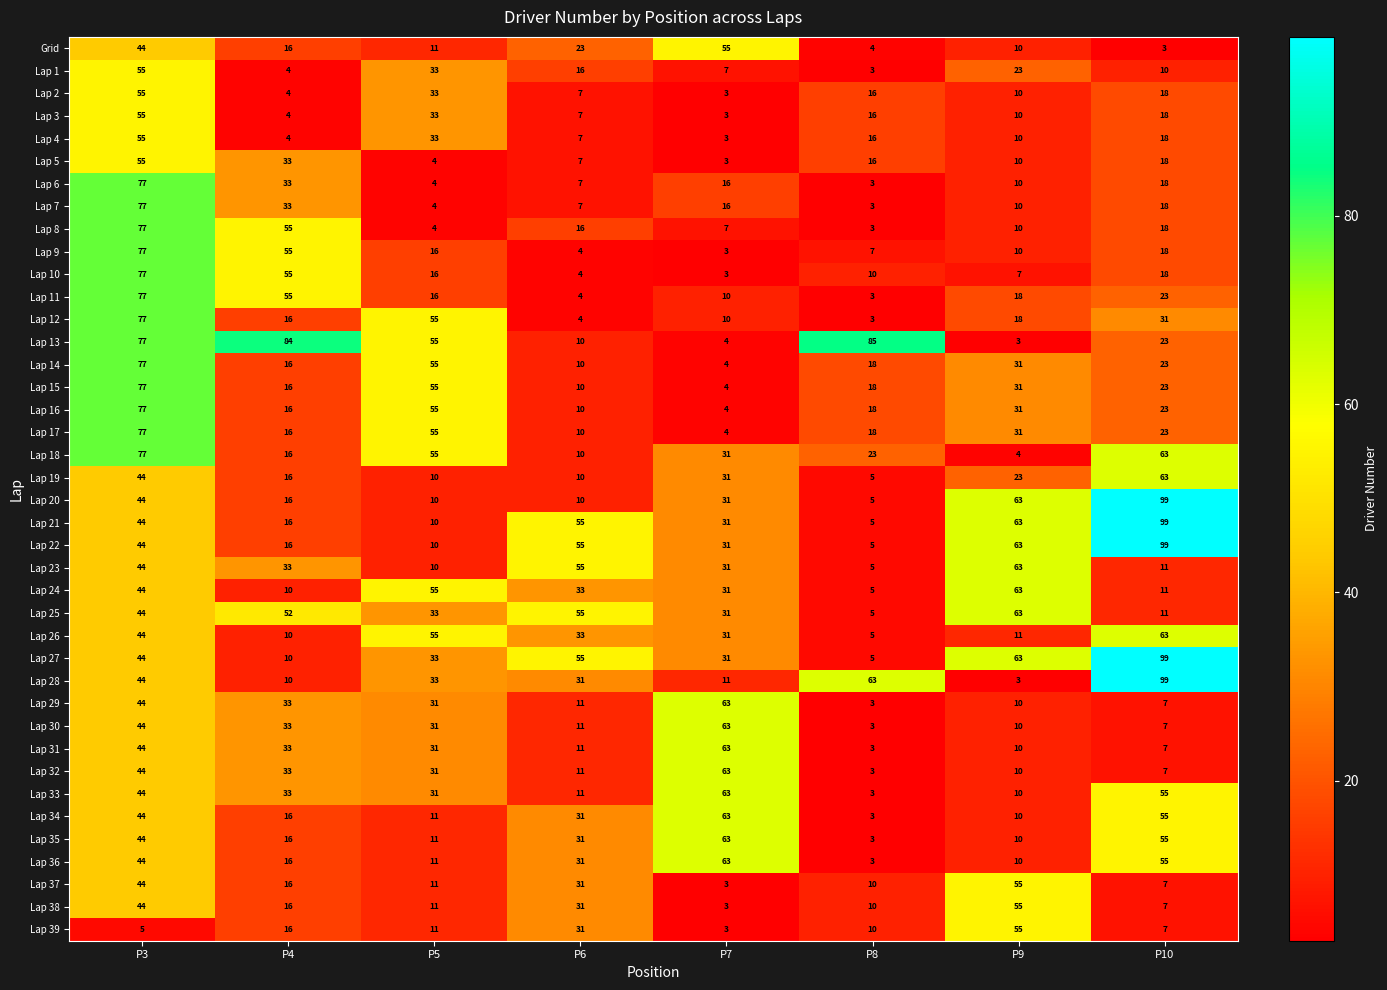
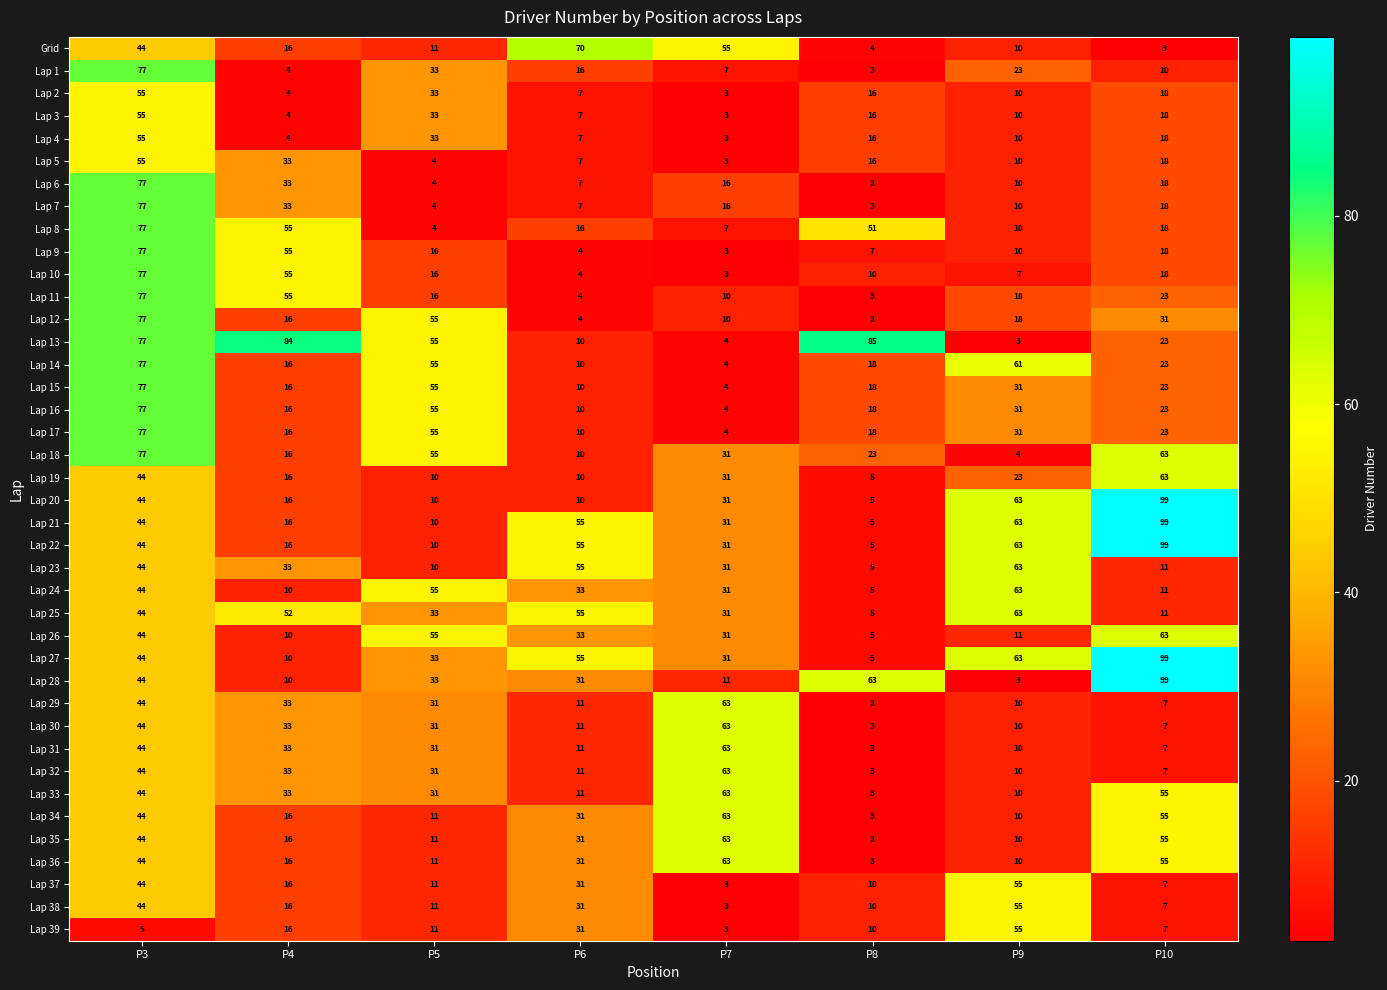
Grid, P6: 23 -> 70
Lap 1, P3: 55 -> 77
Lap 8, P8: 3 -> 51
Lap 14, P9: 31 -> 61
